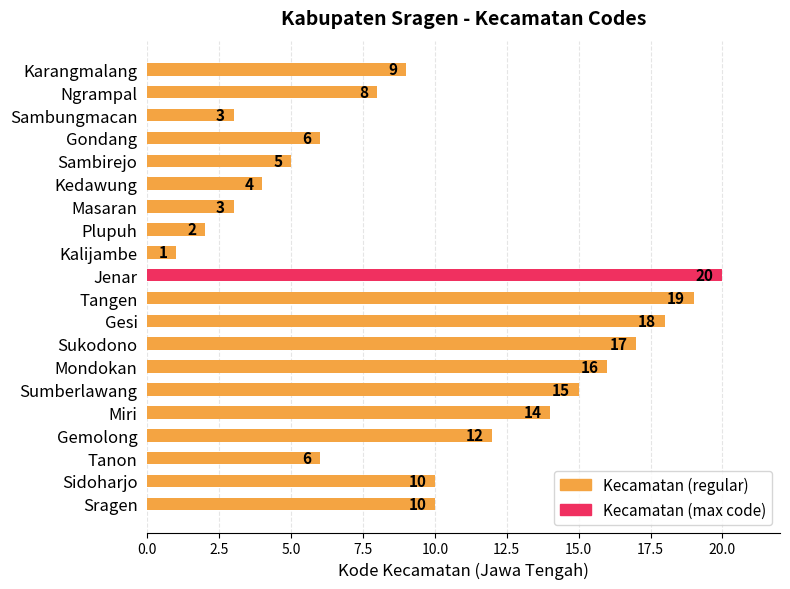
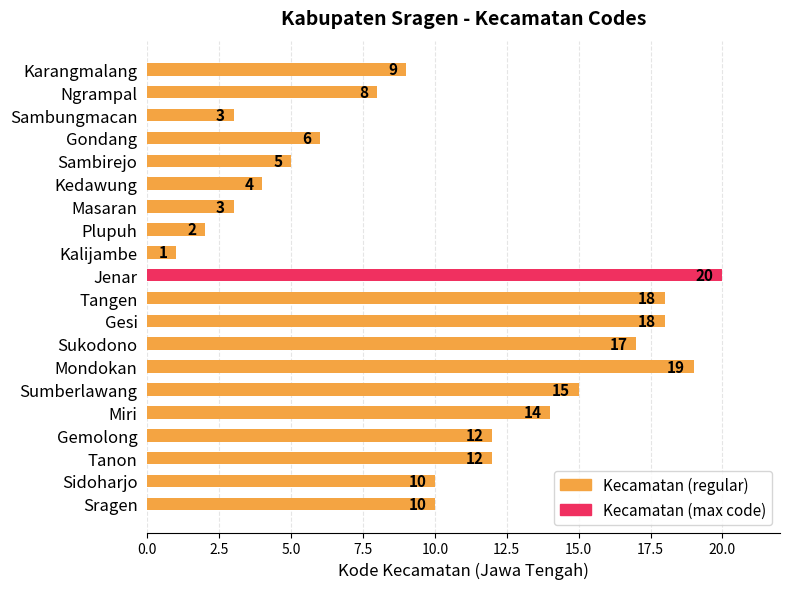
Tangen: 19 -> 18
Mondokan: 16 -> 19
Tanon: 6 -> 12
